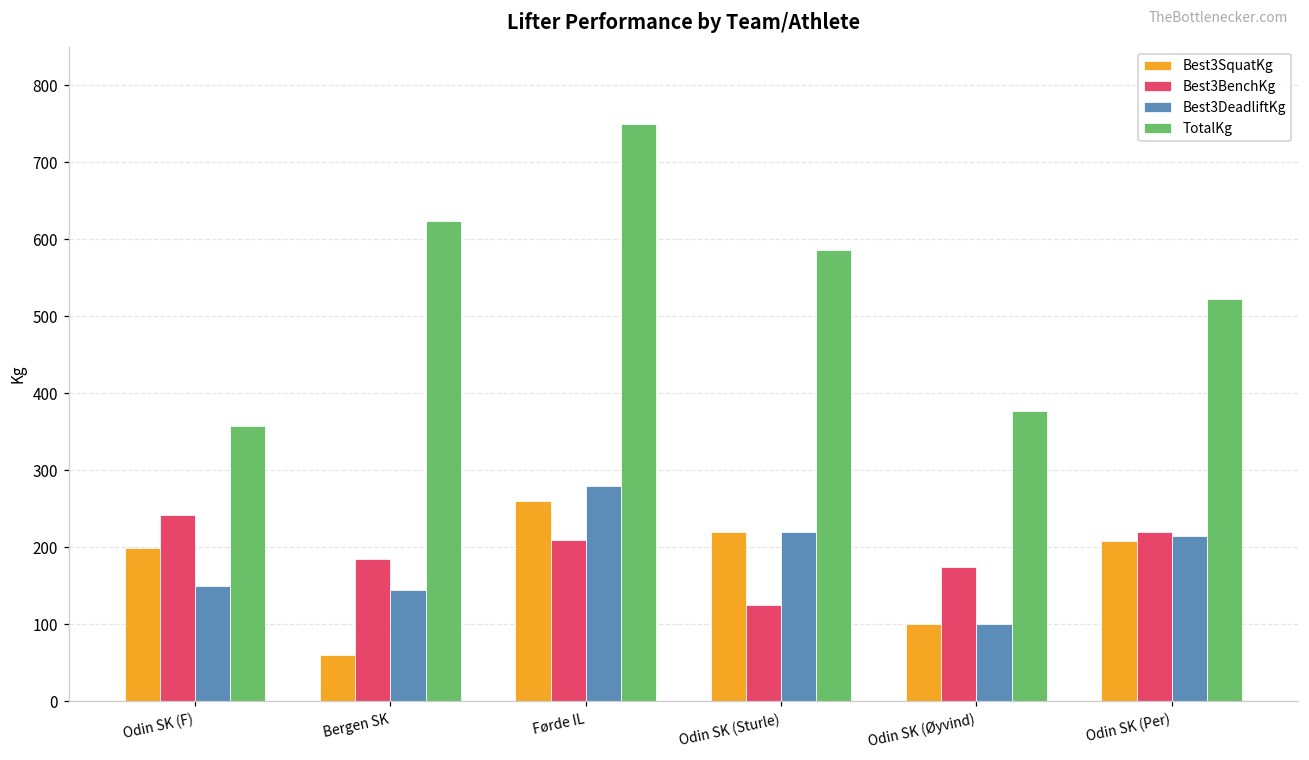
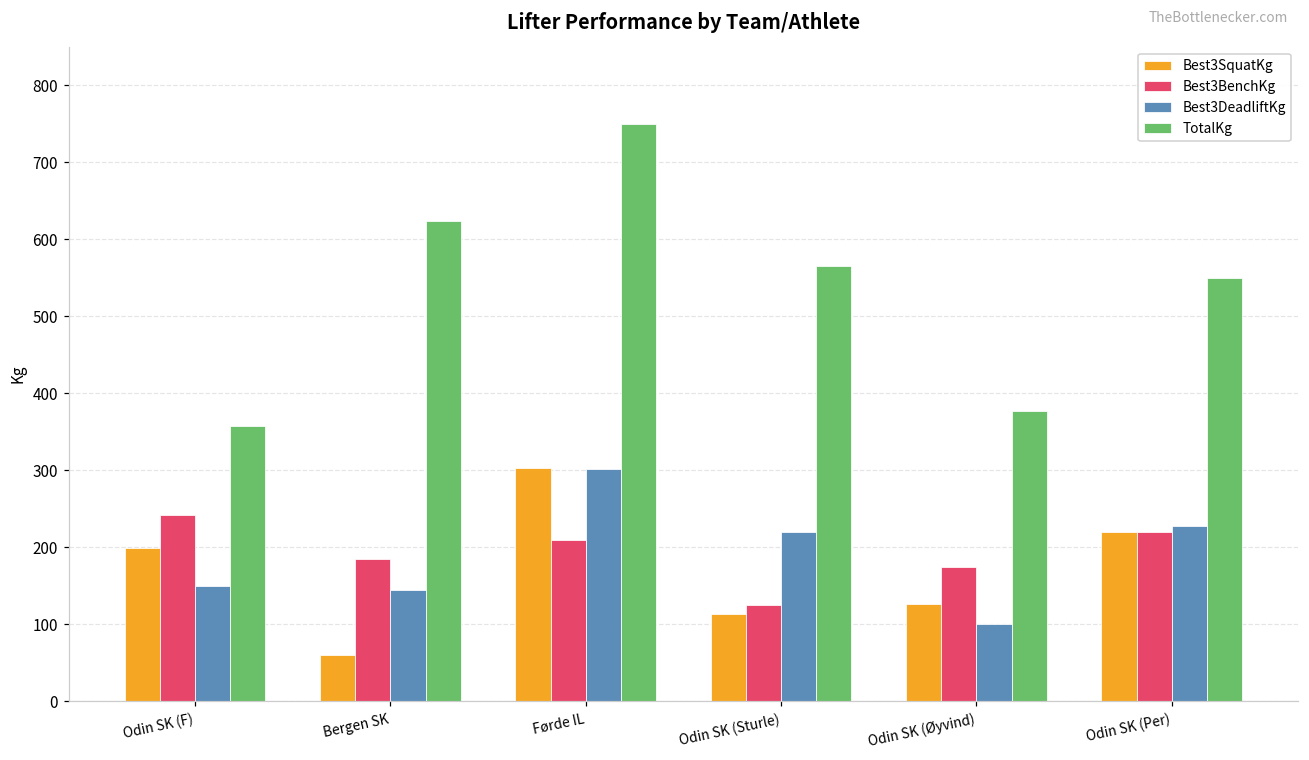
Best3SquatKg, Førde IL: 260 -> 300
Best3DeadliftKg, Førde IL: 280 -> 300
Best3SquatKg, Odin SK (Sturle): 220 -> 110
TotalKg, Odin SK (Sturle): 590 -> 570
Best3SquatKg, Odin SK (Øyvind): 100 -> 130
Best3SquatKg, Odin SK (Per): 210 -> 220
Best3DeadliftKg, Odin SK (Per): 220 -> 230
TotalKg, Odin SK (Per): 520 -> 550
